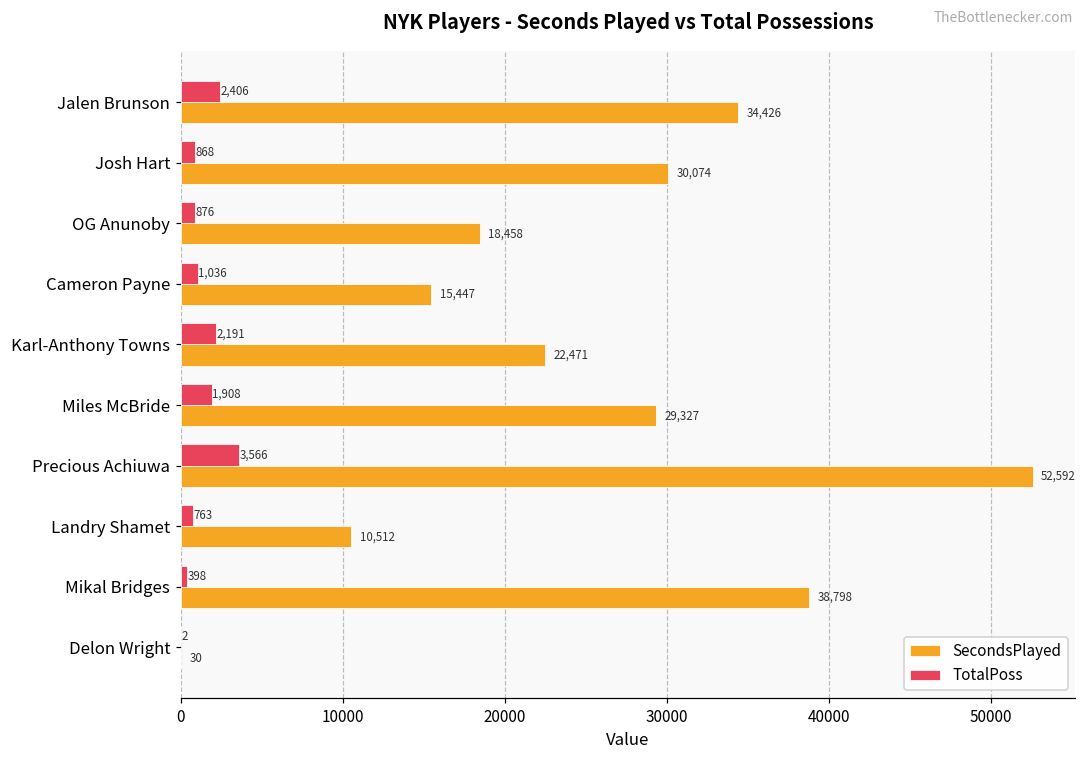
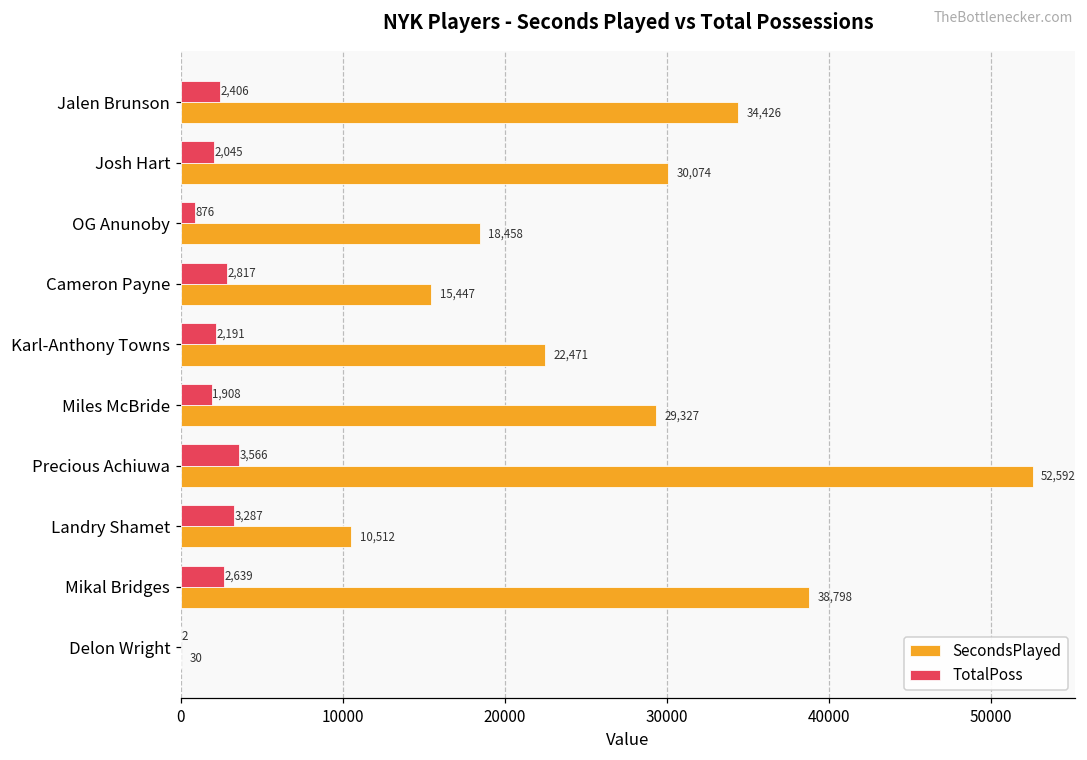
TotalPoss, Josh Hart: 868 -> 2,045
TotalPoss, Cameron Payne: 1,036 -> 2,817
TotalPoss, Landry Shamet: 763 -> 3,287
TotalPoss, Mikal Bridges: 398 -> 2,639
